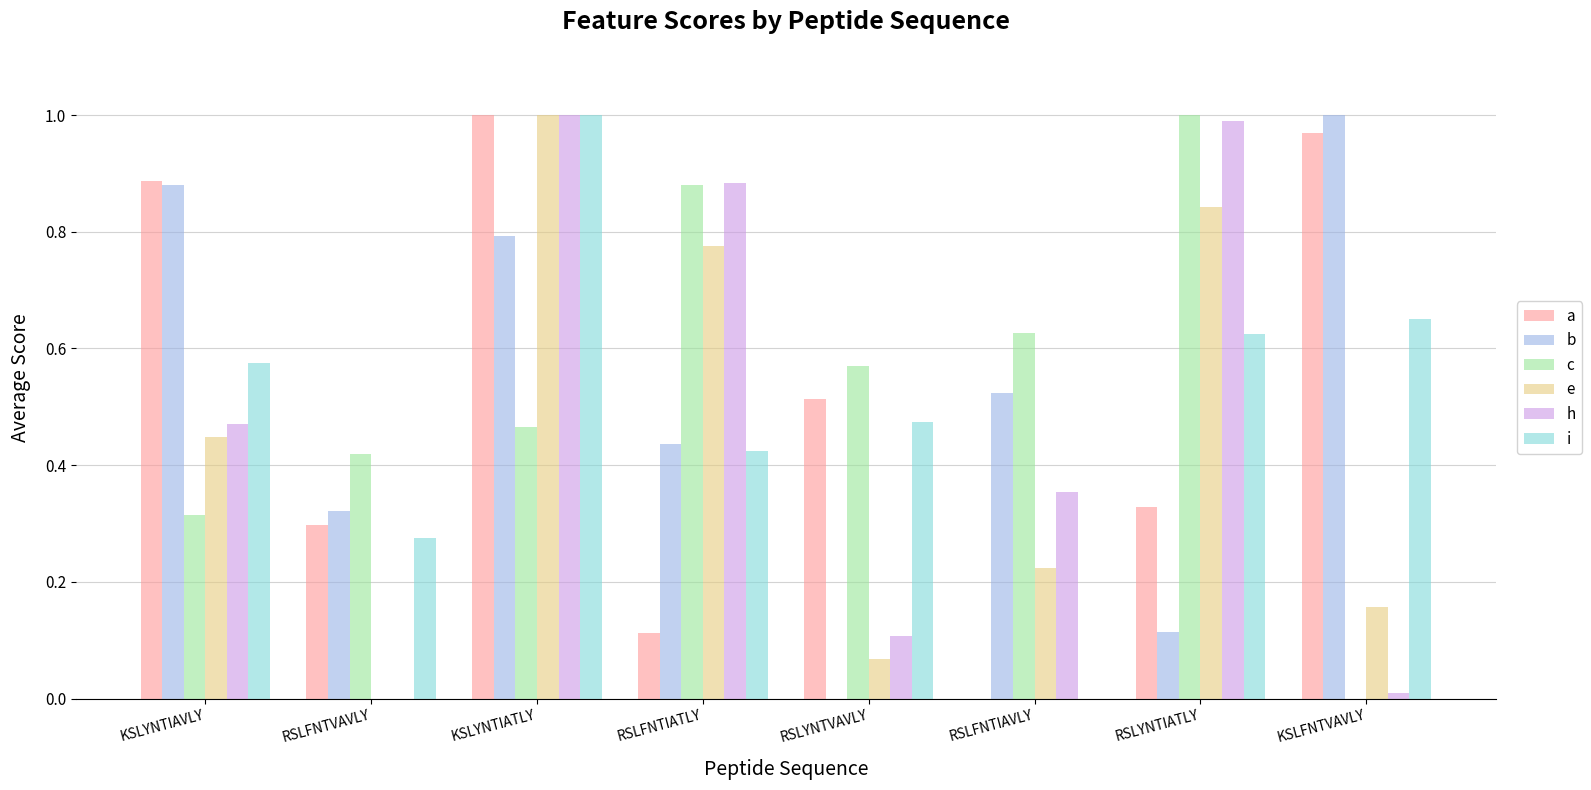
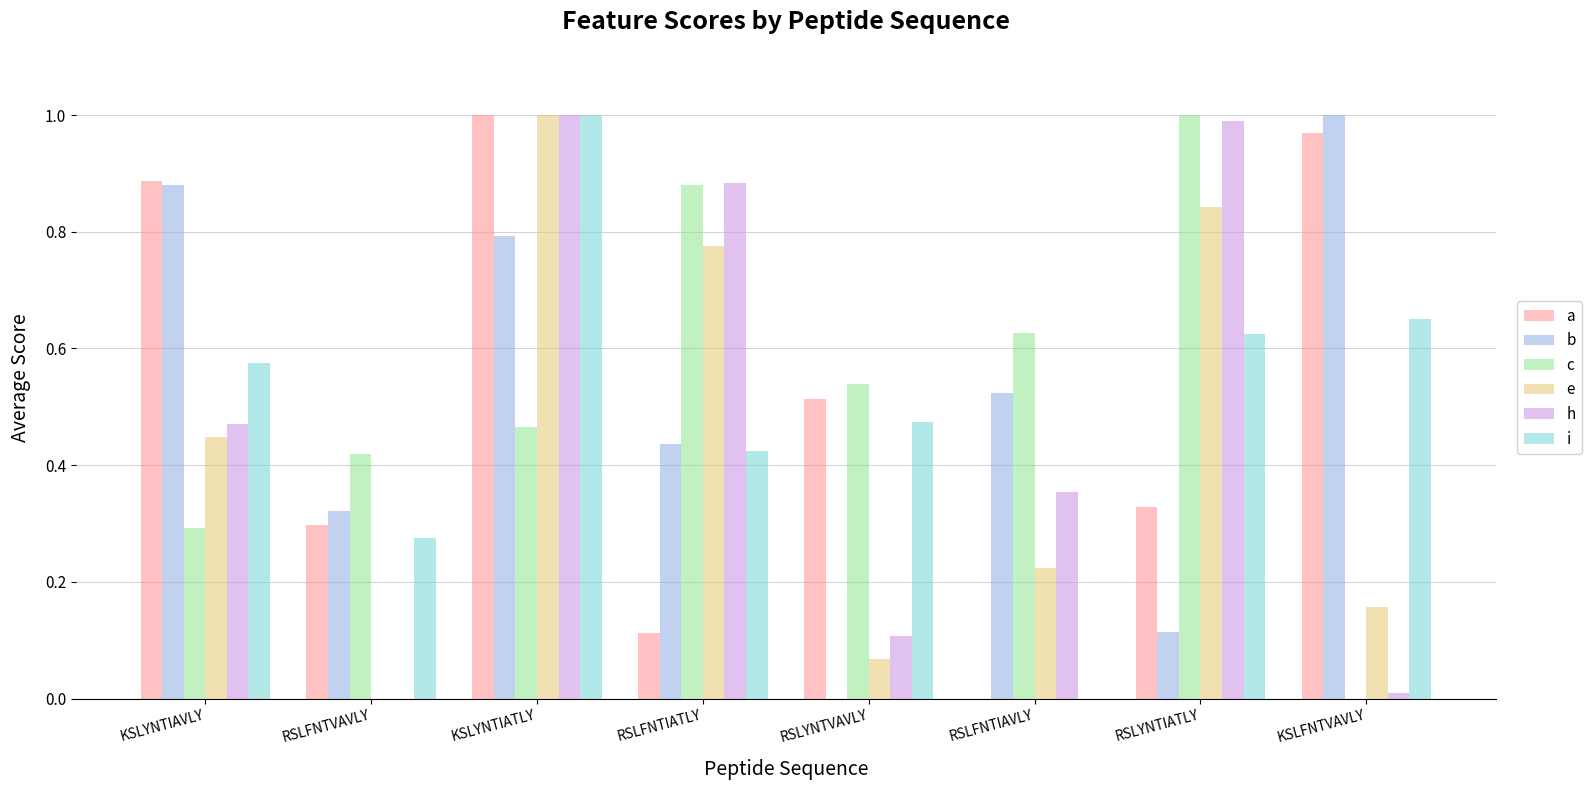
c, KSLYNTIAVLY: 0.31 -> 0.29
c, RSLYNTVAVLY: 0.57 -> 0.54
